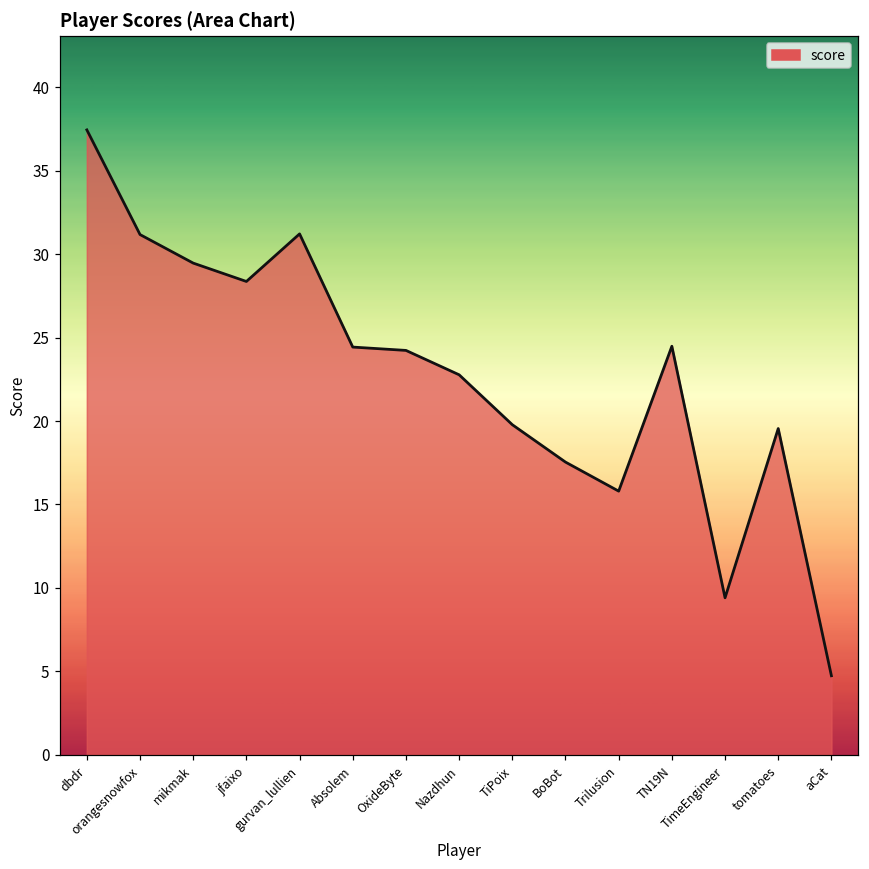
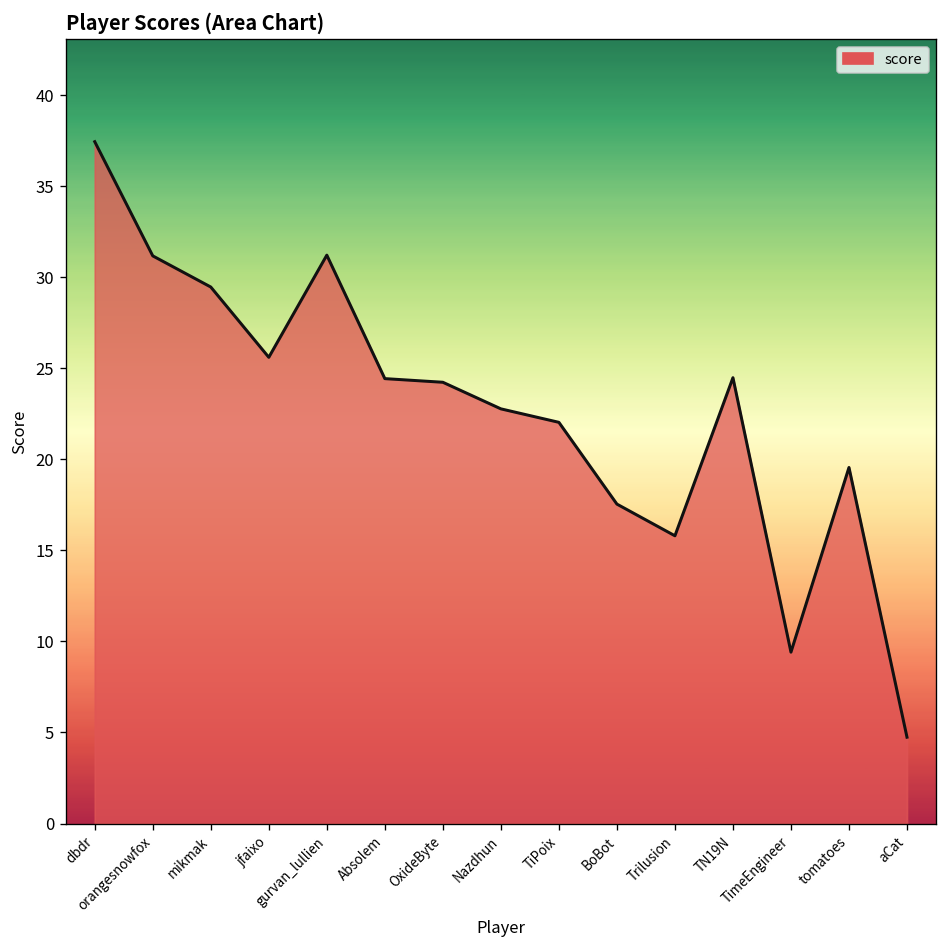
jfaixo: 28.4 -> 25.6
TiPoix: 19.8 -> 22.0
